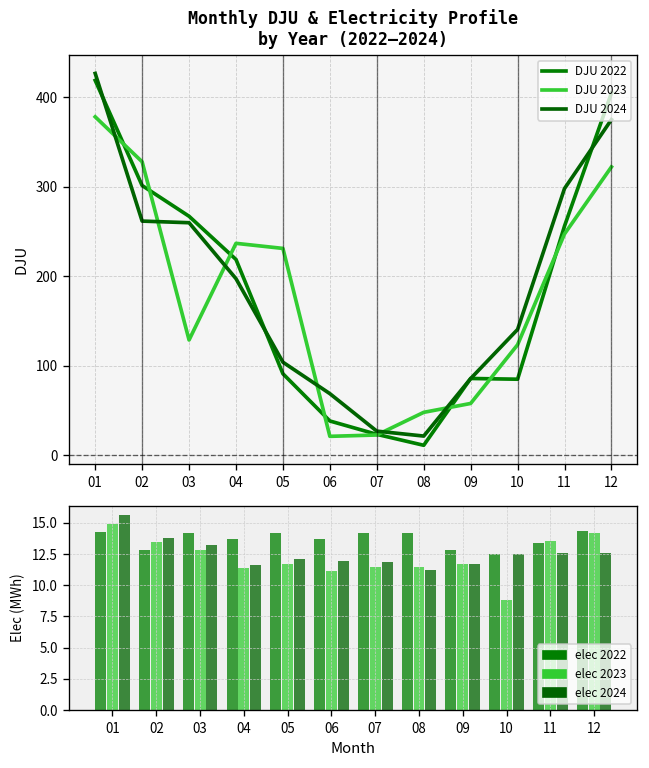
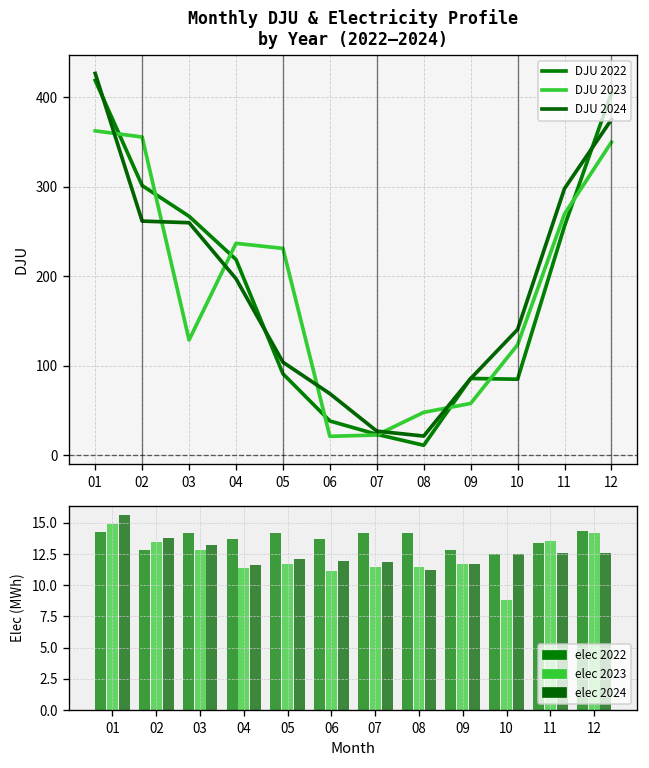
Monthly DJU & Electricity Profile by Year (2022–2024), DJU 2023, 01: 380 -> 360
Monthly DJU & Electricity Profile by Year (2022–2024), DJU 2023, 02: 330 -> 360
Monthly DJU & Electricity Profile by Year (2022–2024), DJU 2023, 11: 250 -> 270
Monthly DJU & Electricity Profile by Year (2022–2024), DJU 2023, 12: 320 -> 350
